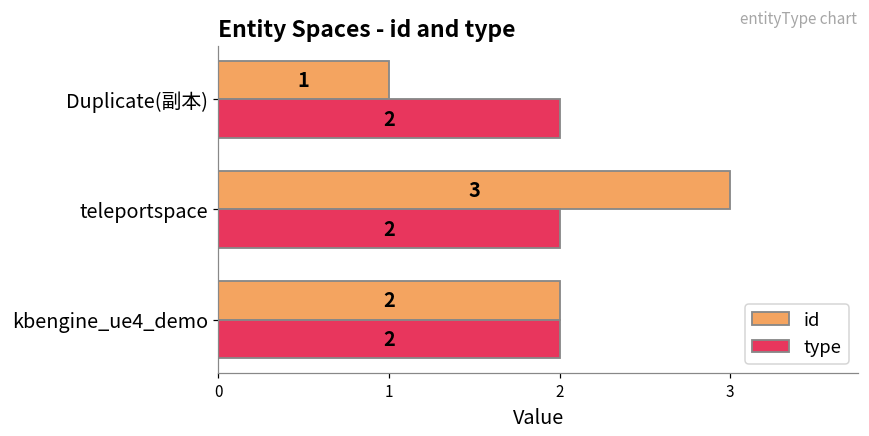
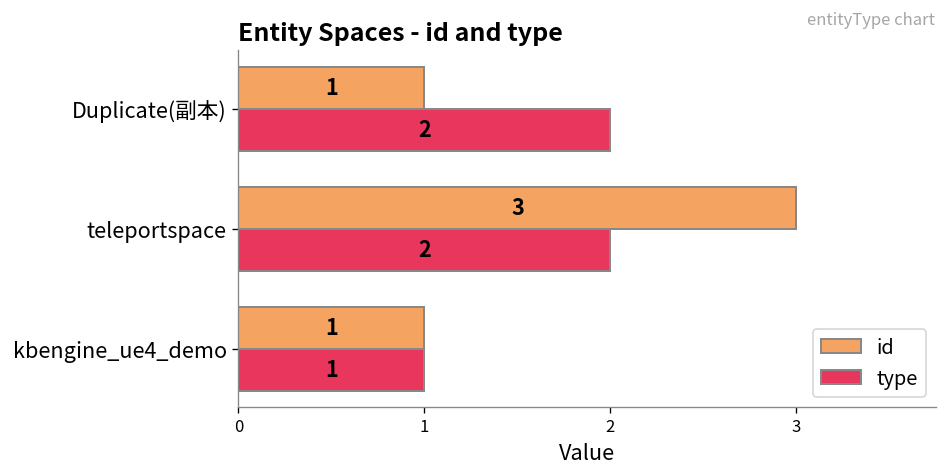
id, kbengine_ue4_demo: 2 -> 1
type, kbengine_ue4_demo: 2 -> 1
